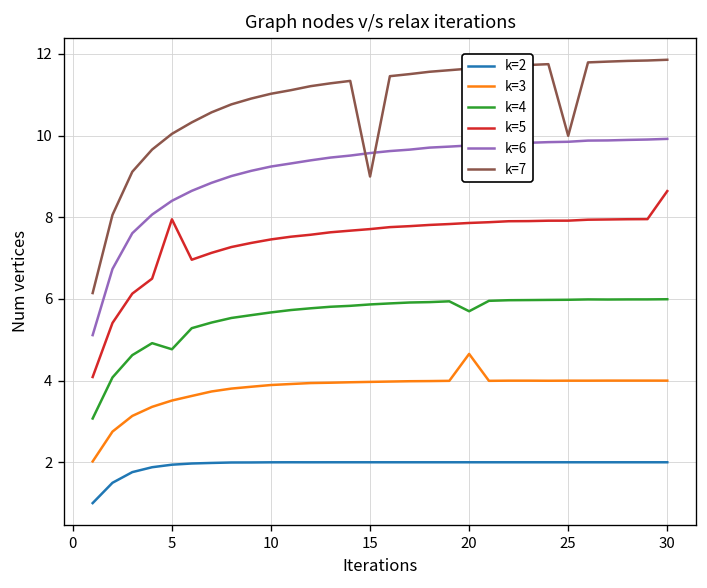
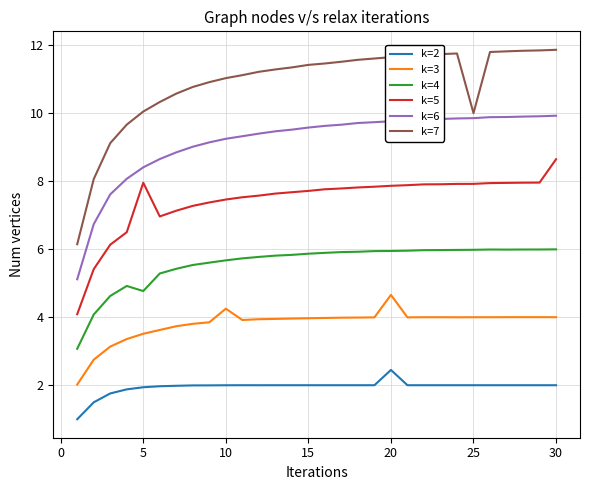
k=3, 10: 3.9 -> 4.2
k=7, 15: 9.0 -> 11.4
k=2, 20: 2.0 -> 2.4
k=4, 20: 5.7 -> 5.9
